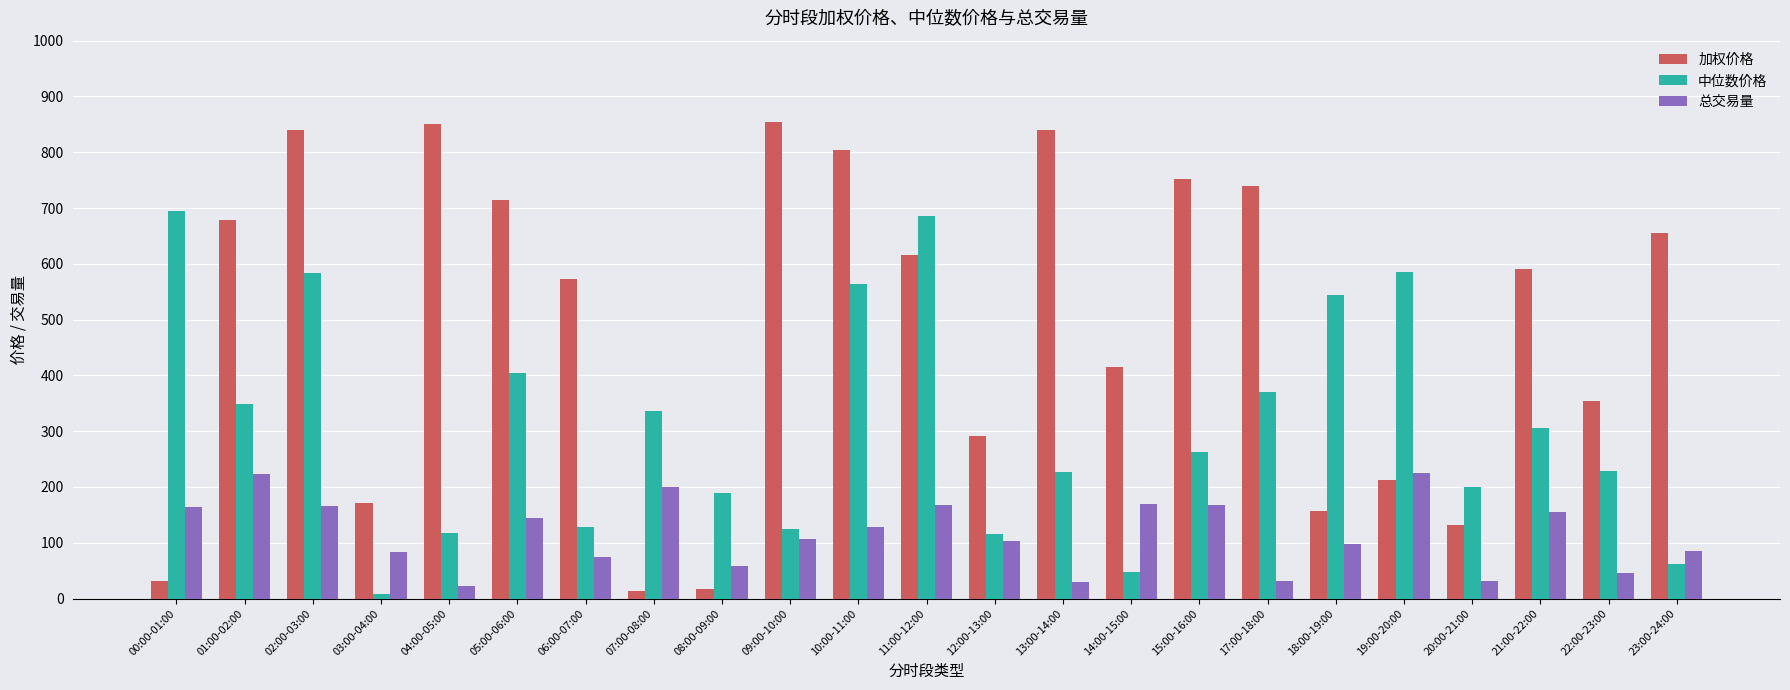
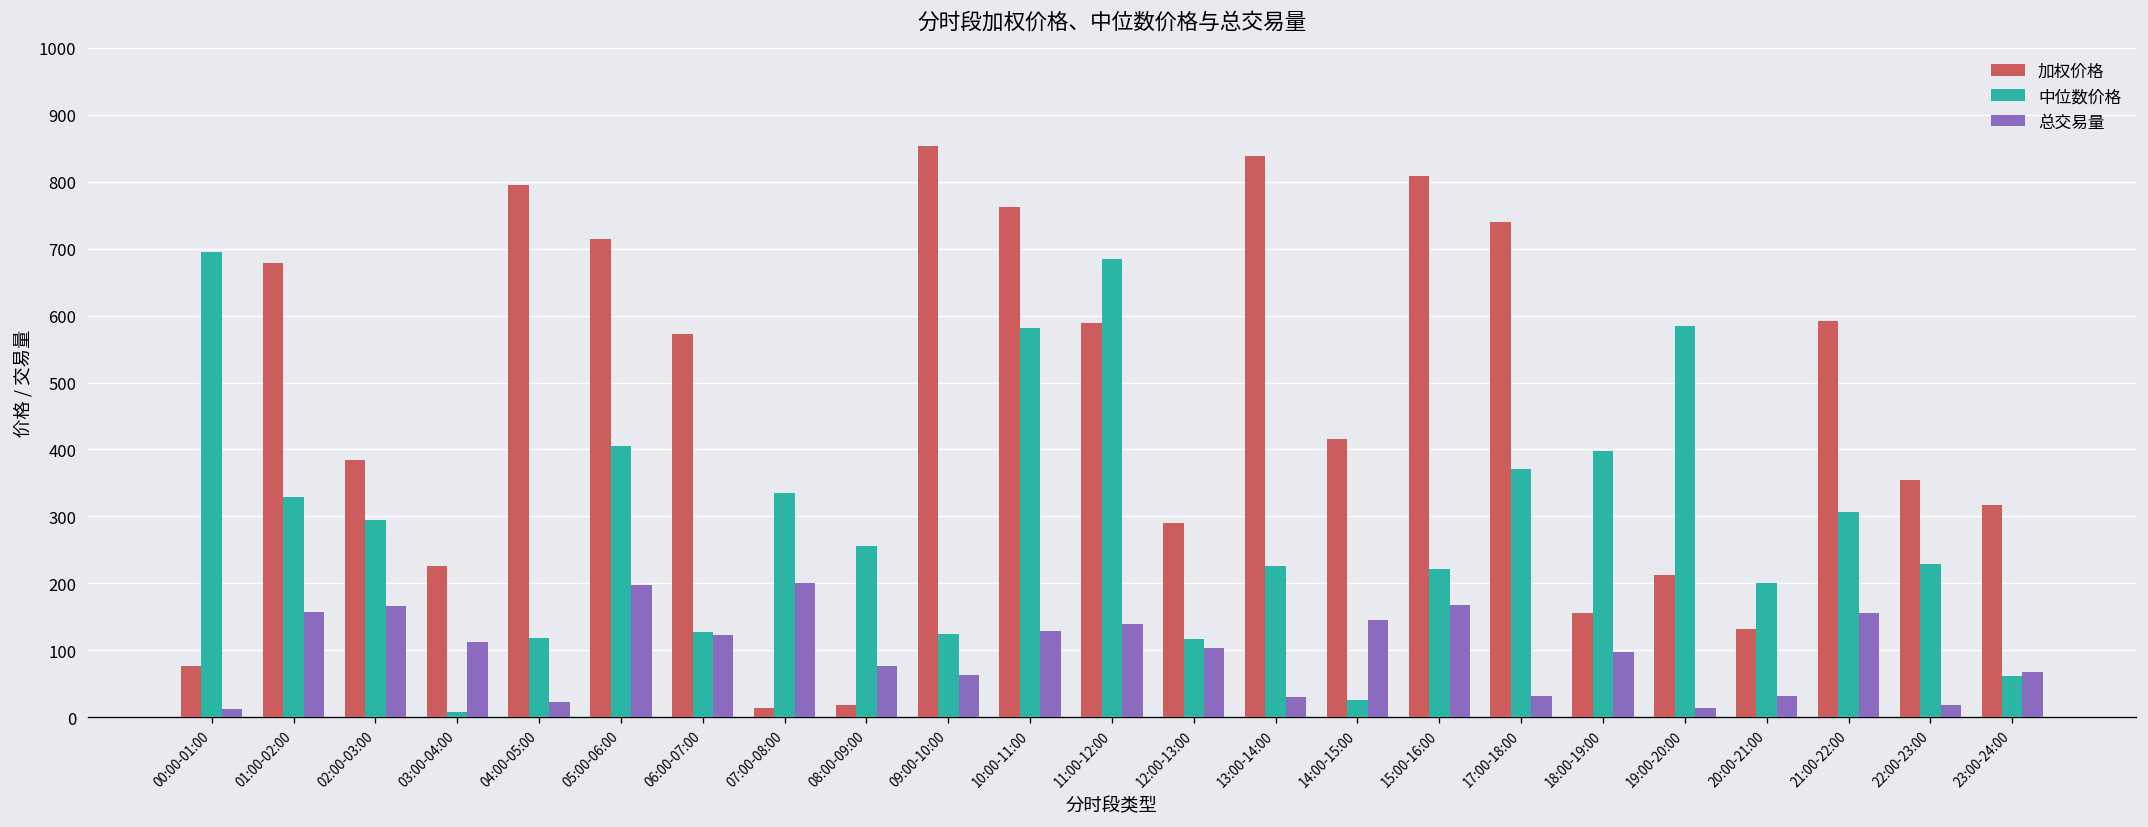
加权价格, 00:00-01:00: 30 -> 80
总交易量, 00:00-01:00: 160 -> 10
中位数价格, 01:00-02:00: 350 -> 330
总交易量, 01:00-02:00: 220 -> 160
加权价格, 02:00-03:00: 840 -> 380
中位数价格, 02:00-03:00: 580 -> 300
加权价格, 03:00-04:00: 170 -> 230
总交易量, 03:00-04:00: 80 -> 110
加权价格, 04:00-05:00: 850 -> 790
总交易量, 05:00-06:00: 140 -> 200
总交易量, 06:00-07:00: 70 -> 120
中位数价格, 08:00-09:00: 190 -> 260
总交易量, 08:00-09:00: 60 -> 80
总交易量, 09:00-10:00: 110 -> 60
加权价格, 10:00-11:00: 800 -> 760
中位数价格, 10:00-11:00: 560 -> 580
加权价格, 11:00-12:00: 620 -> 590
总交易量, 11:00-12:00: 170 -> 140
中位数价格, 14:00-15:00: 50 -> 30
总交易量, 14:00-15:00: 170 -> 150
加权价格, 15:00-16:00: 750 -> 810
中位数价格, 15:00-16:00: 260 -> 220
中位数价格, 18:00-19:00: 540 -> 400
总交易量, 19:00-20:00: 220 -> 10
总交易量, 22:00-23:00: 50 -> 20
加权价格, 23:00-24:00: 660 -> 320
总交易量, 23:00-24:00: 90 -> 70
